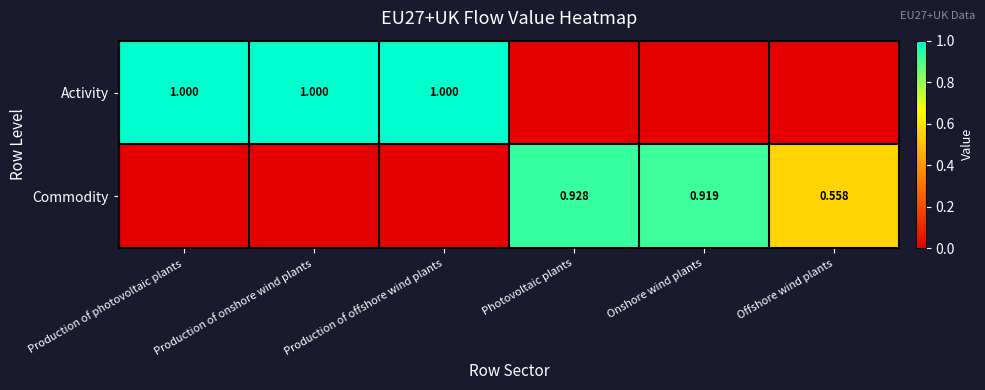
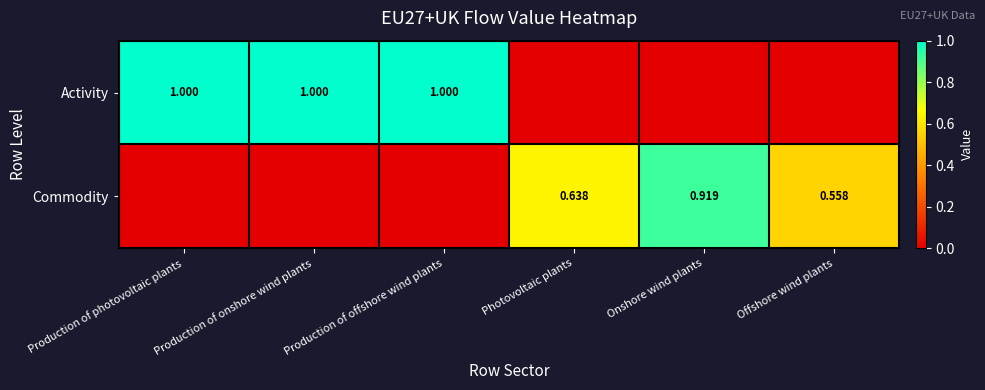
Commodity, Photovoltaic plants: 0.928 -> 0.638
